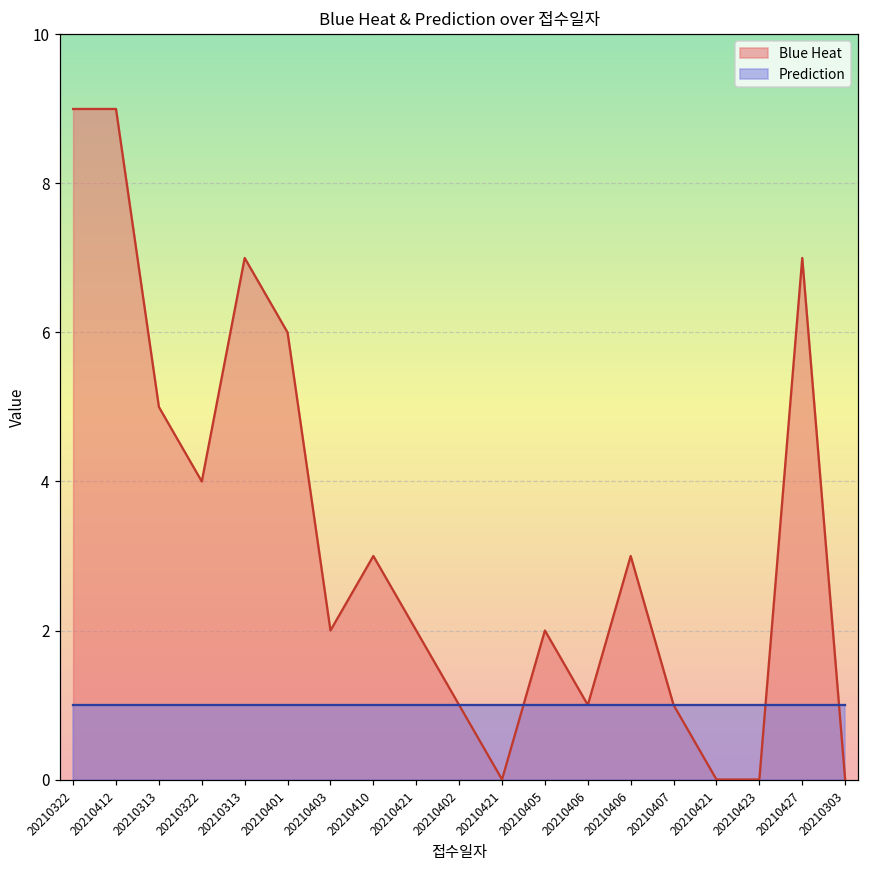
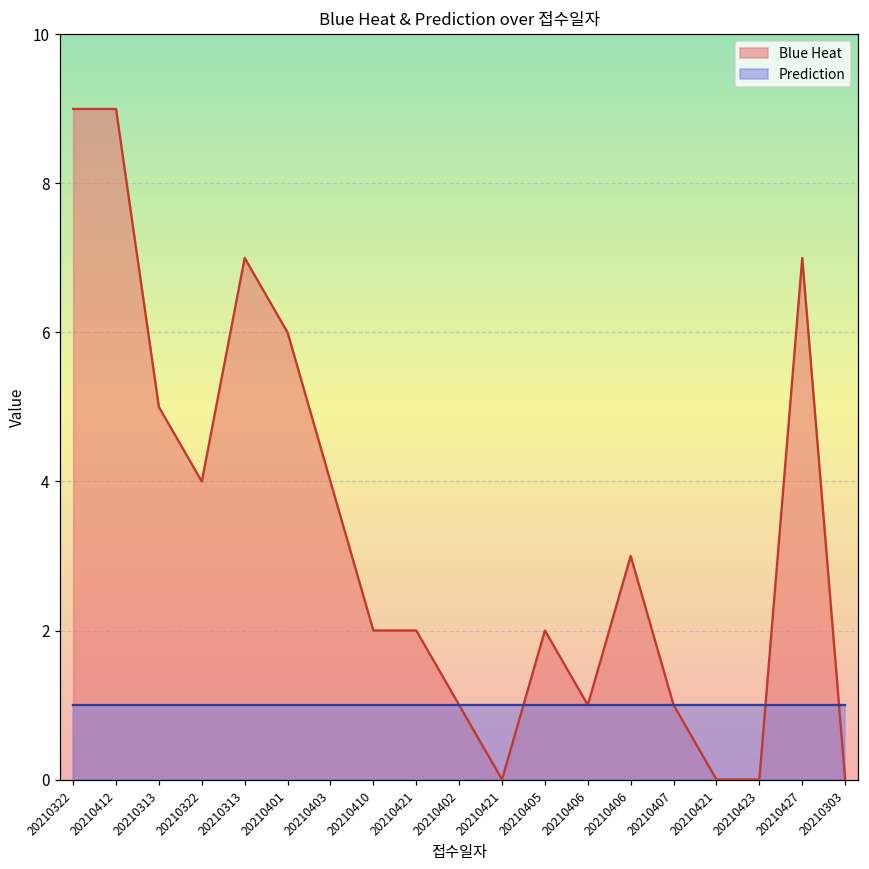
Blue Heat, 20210403: 2 -> 4
Blue Heat, 20210410: 3 -> 2
